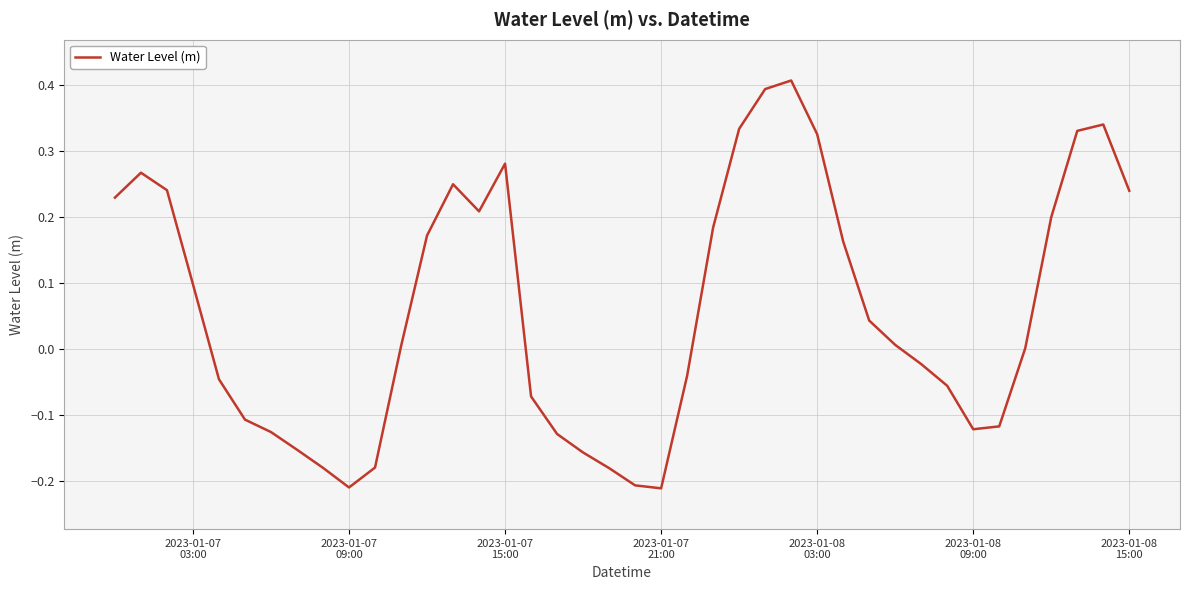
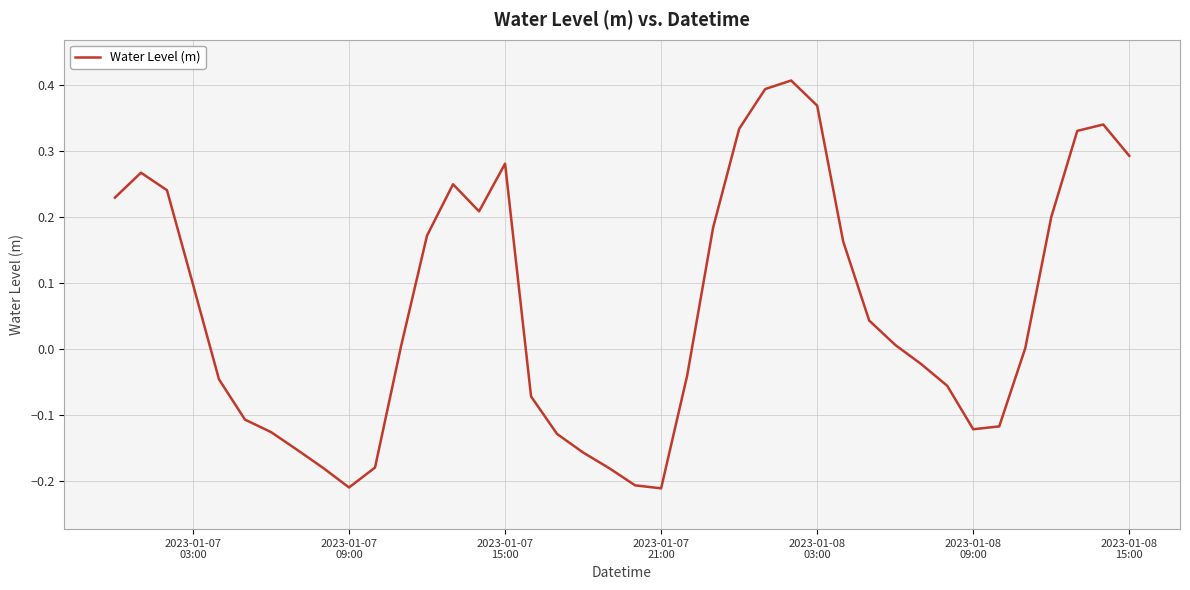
2023-01-08 03:00: 0.32 -> 0.37
2023-01-08 15:00: 0.24 -> 0.29
